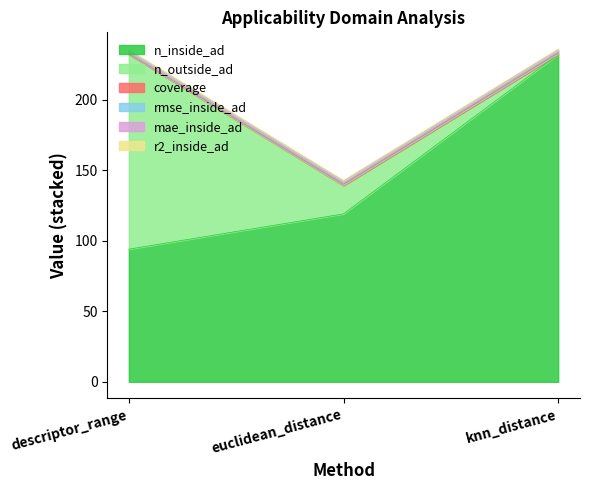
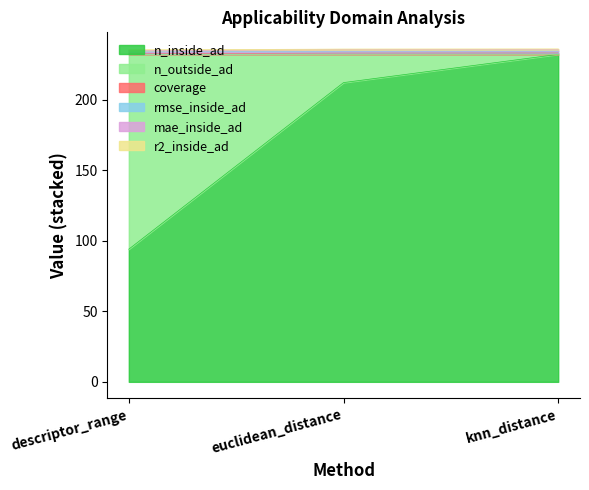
n_inside_ad, euclidean_distance: 119 -> 212
